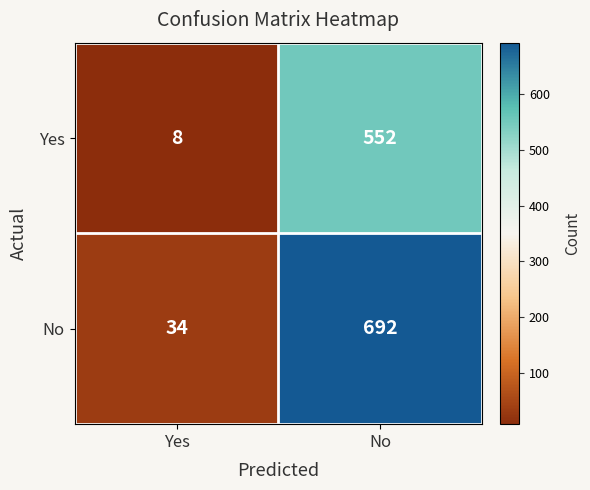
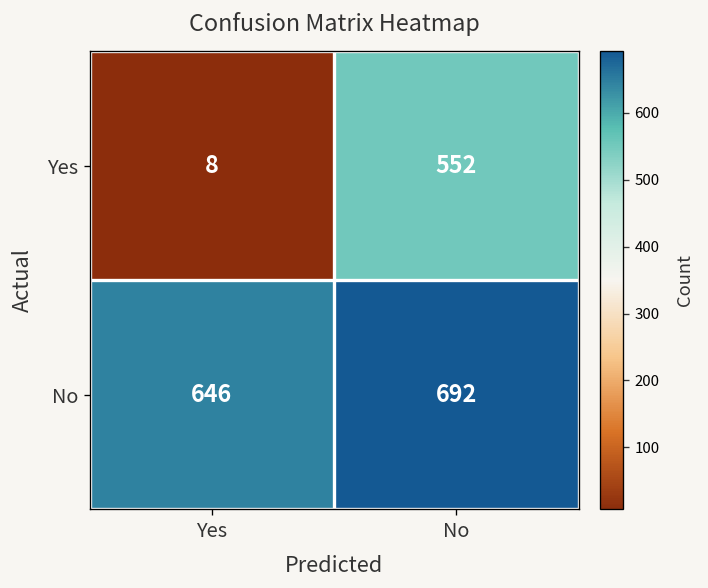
No, Yes: 34 -> 646
